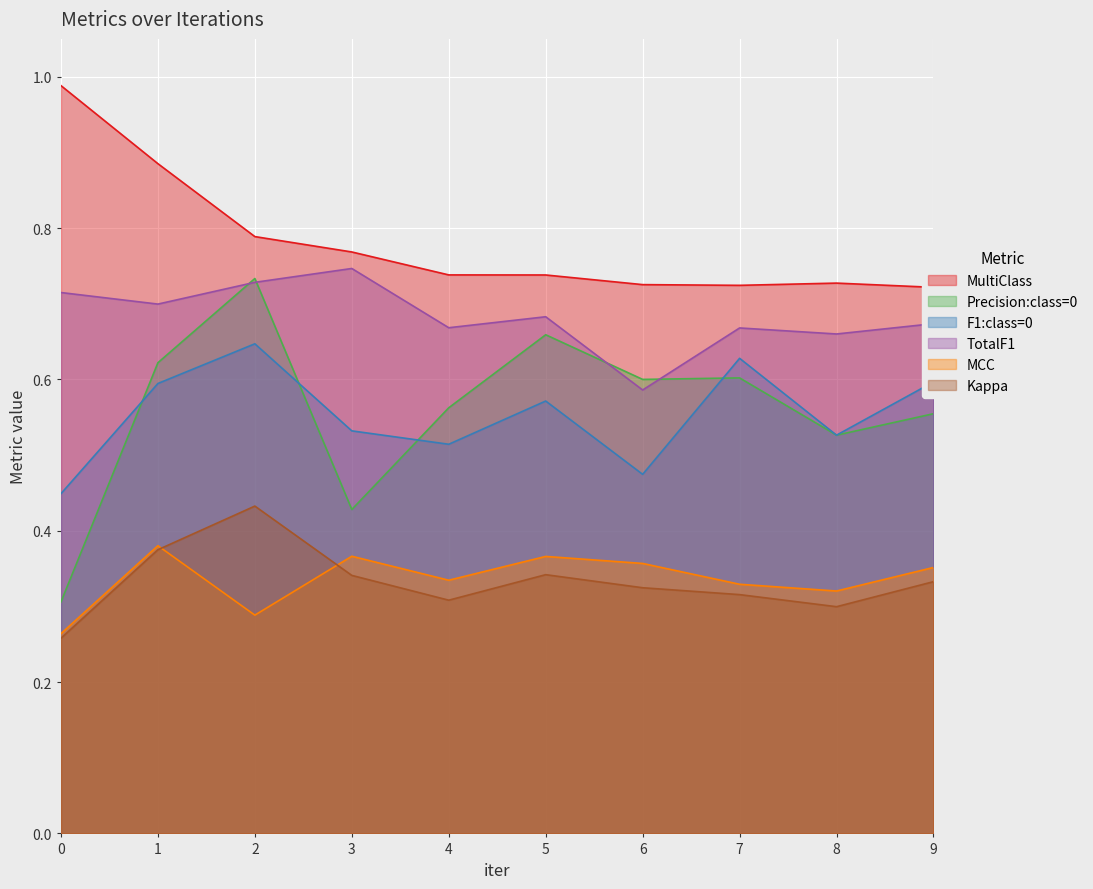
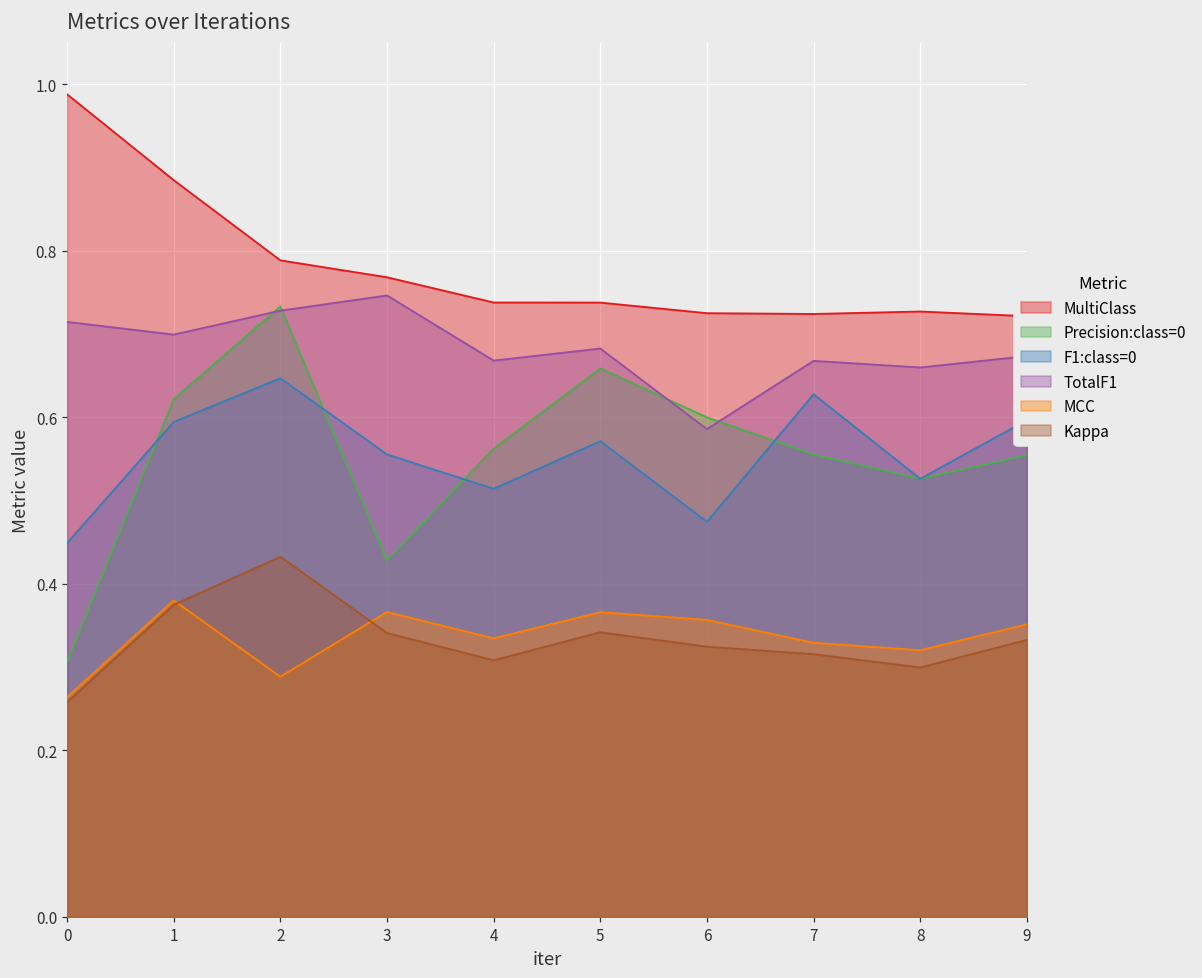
F1:class=0, 3: 0.53 -> 0.56
Precision:class=0, 7: 0.60 -> 0.56
